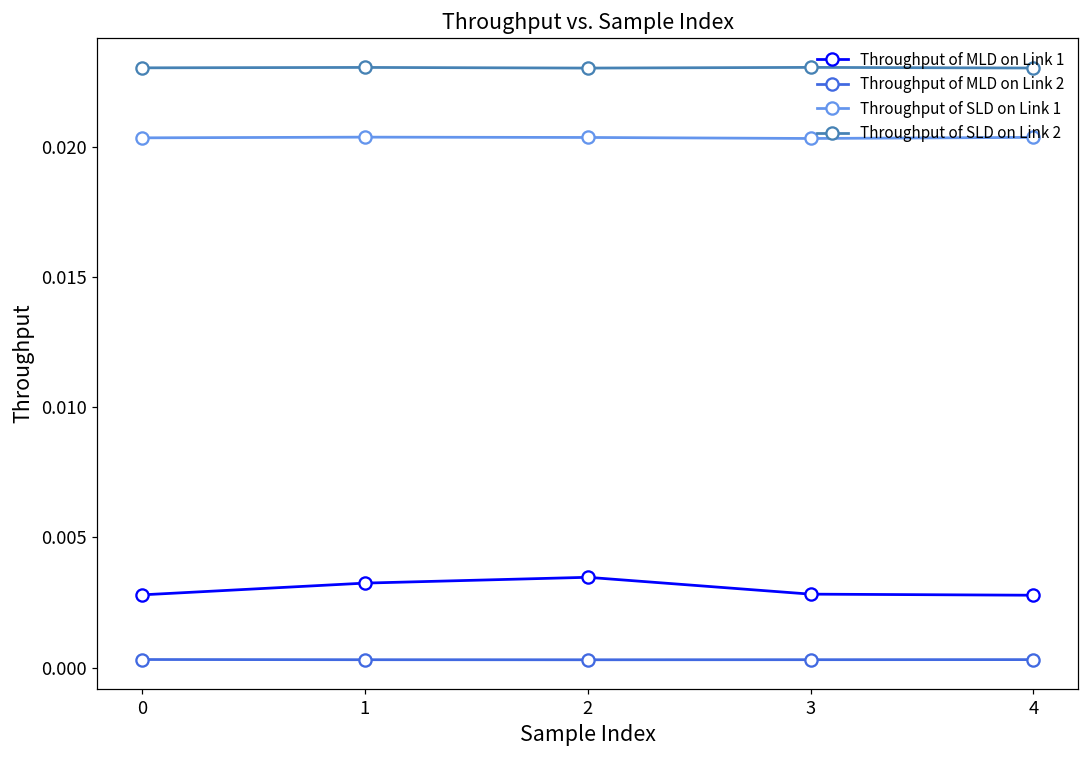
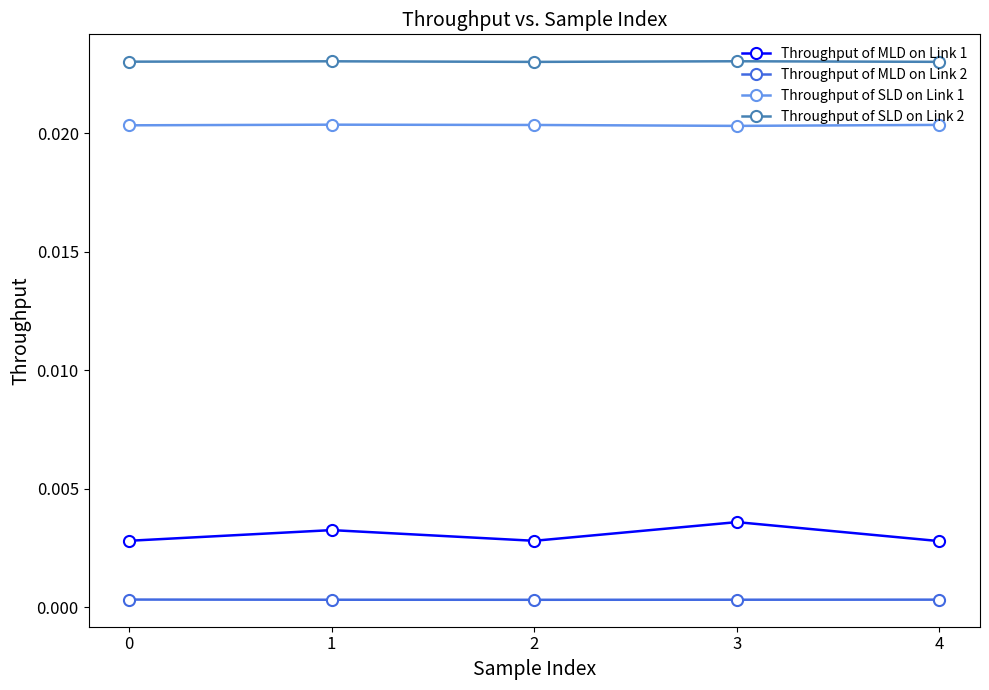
Throughput of MLD on Link 1, 2: 0.0035 -> 0.0028
Throughput of MLD on Link 1, 3: 0.0028 -> 0.0036
